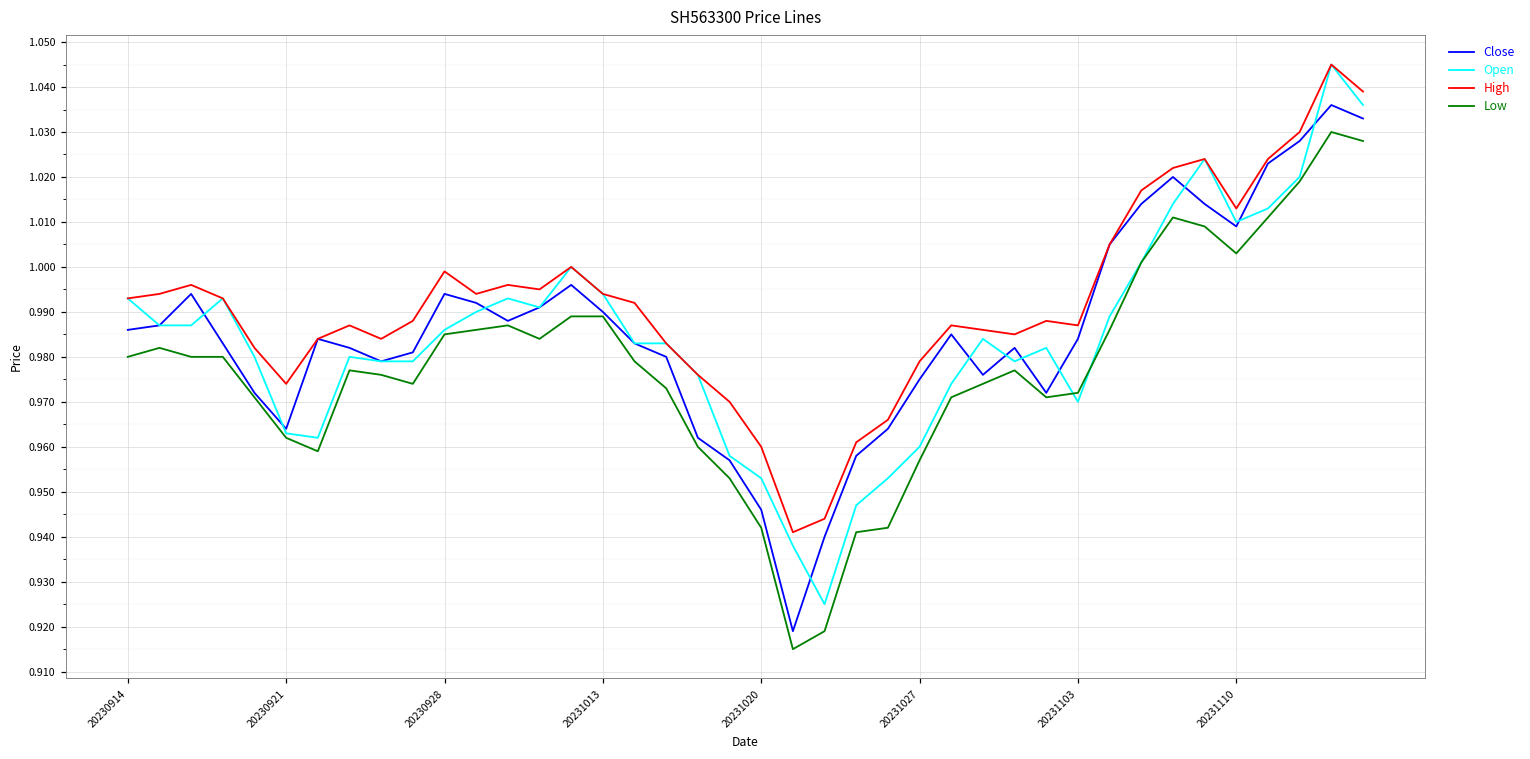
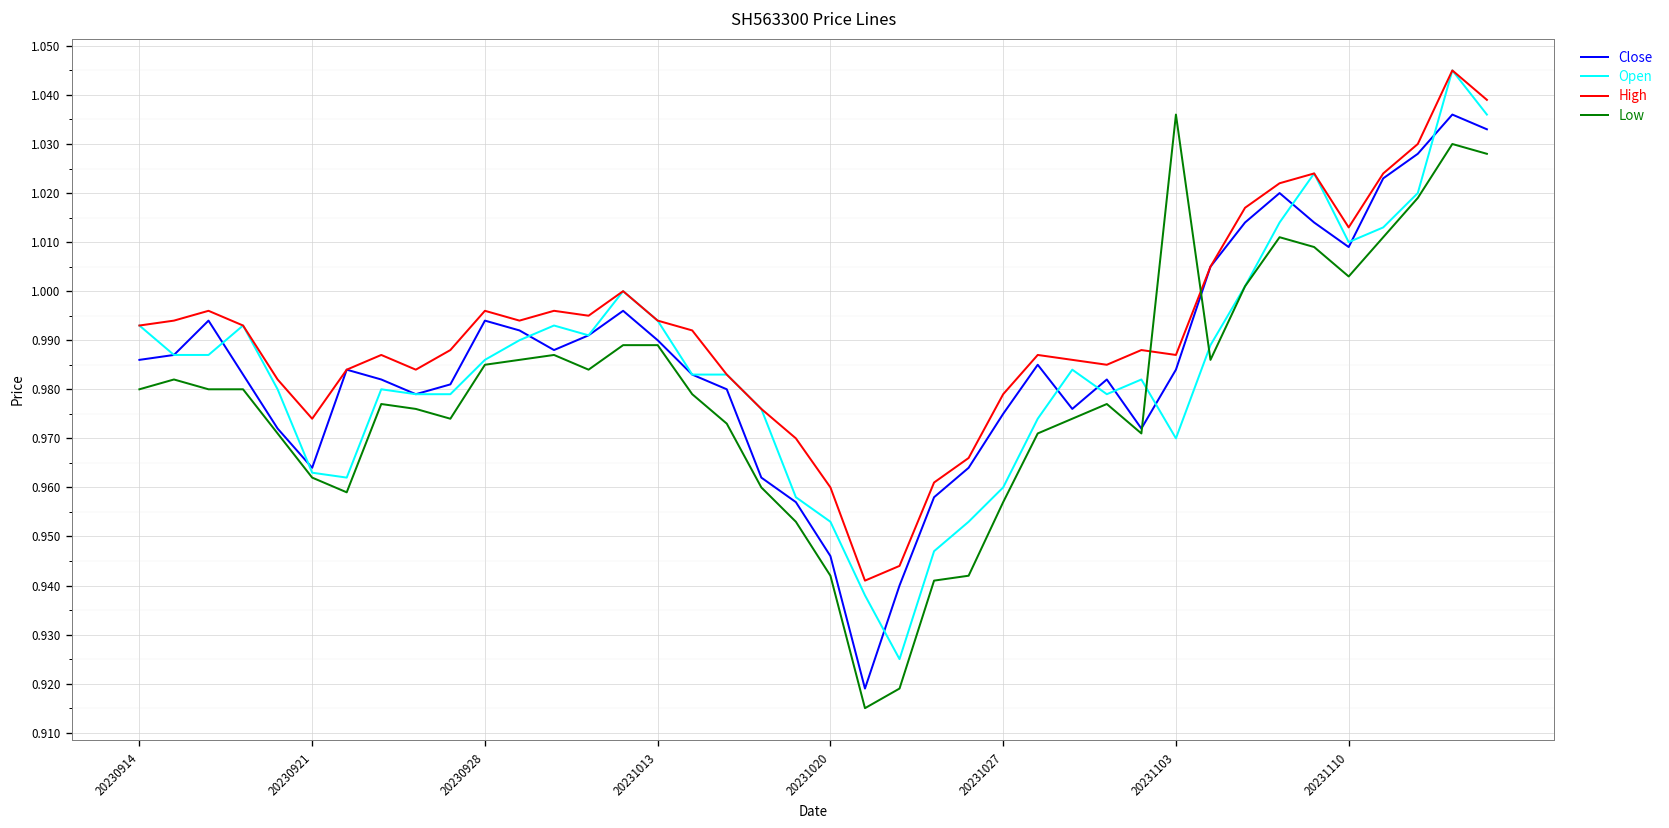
High, 20230928: 0.999 -> 0.996
Low, 20231103: 0.972 -> 1.036
